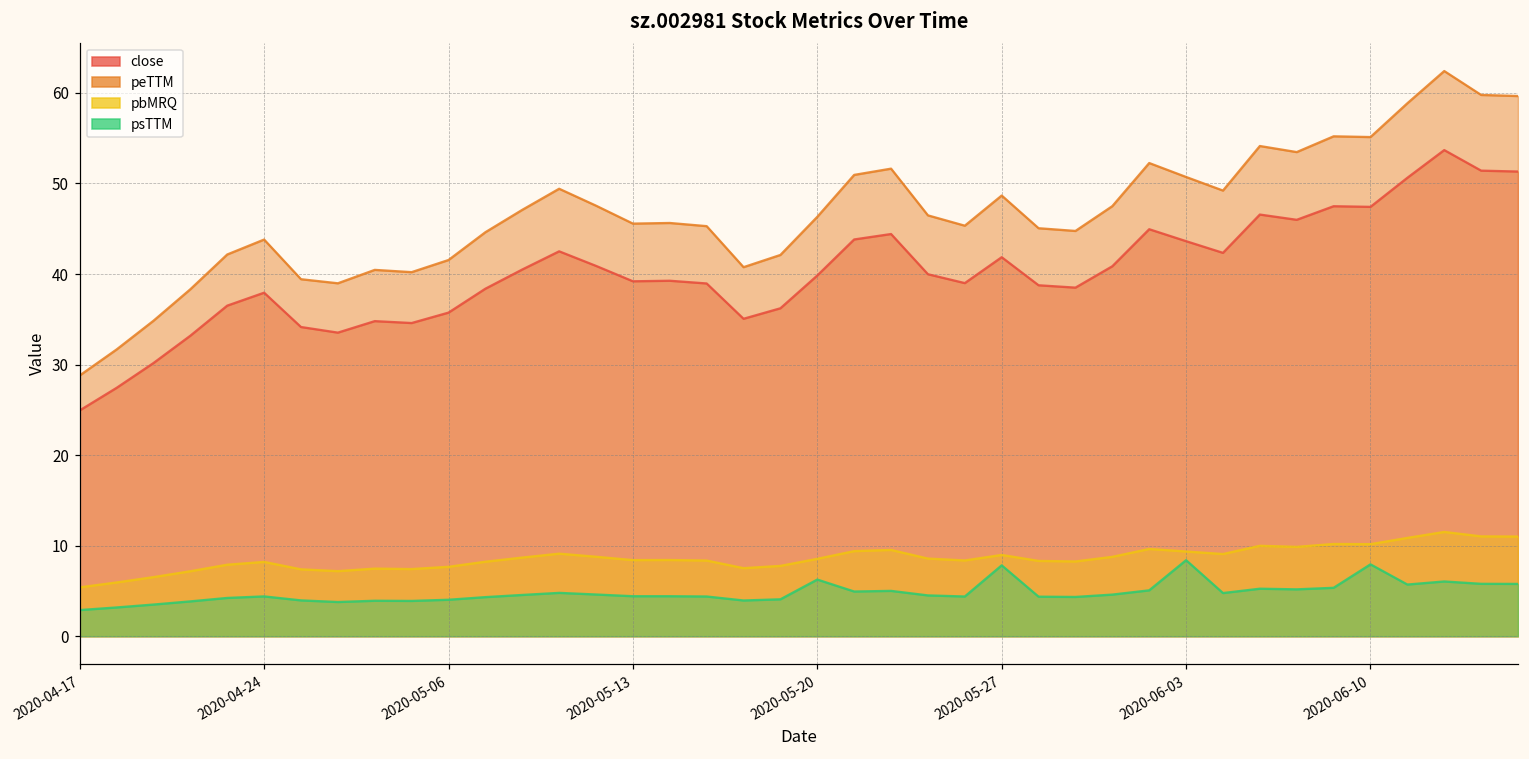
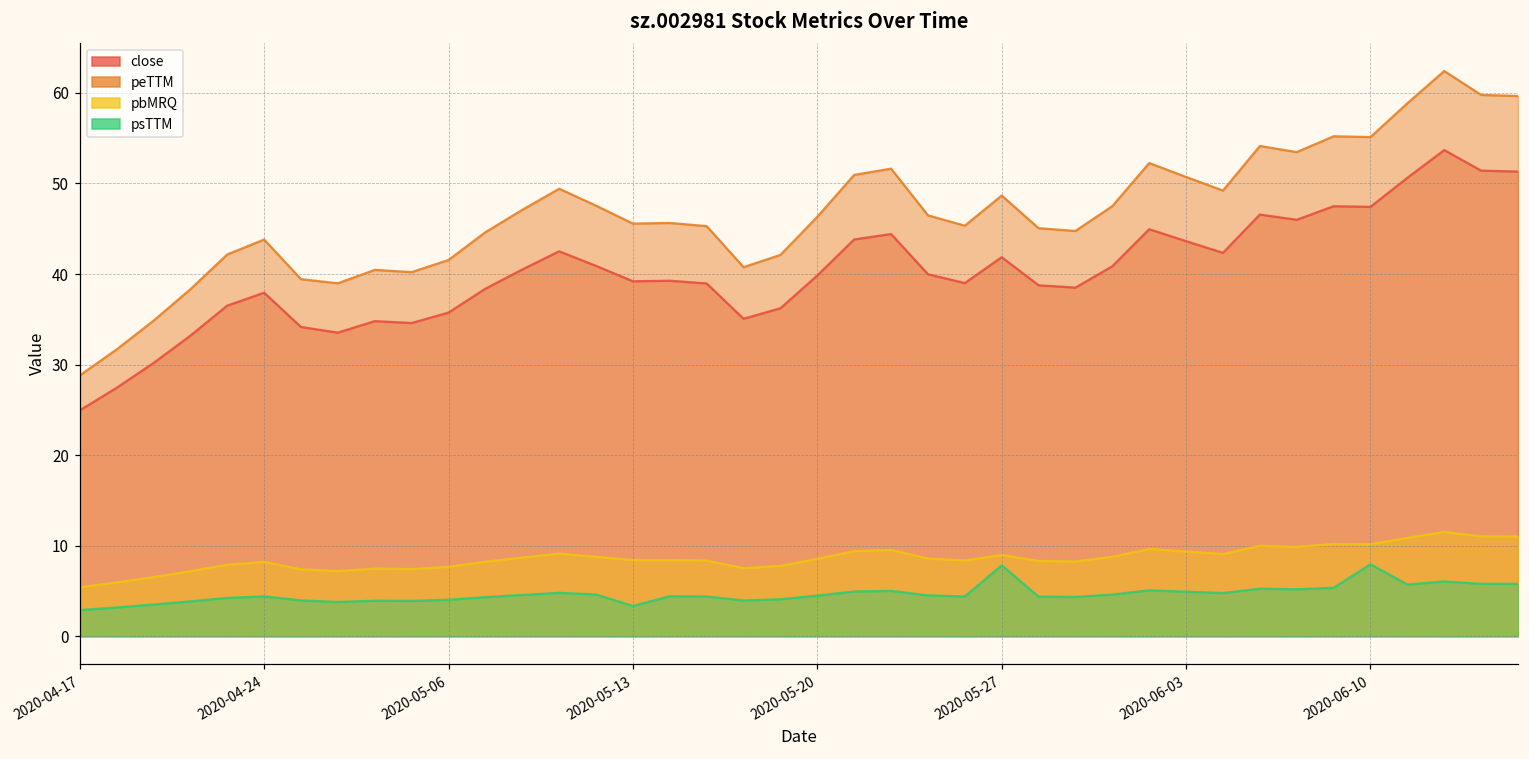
psTTM, 2020-05-13: 4 -> 3
psTTM, 2020-05-20: 6 -> 4
psTTM, 2020-06-03: 8 -> 5
